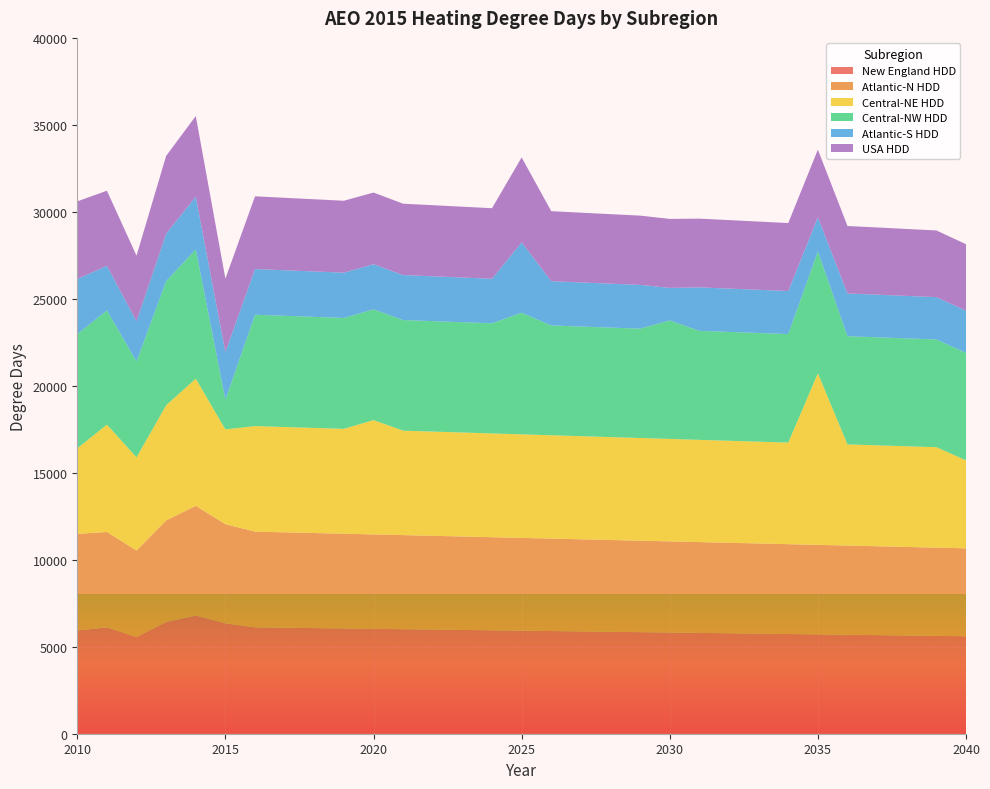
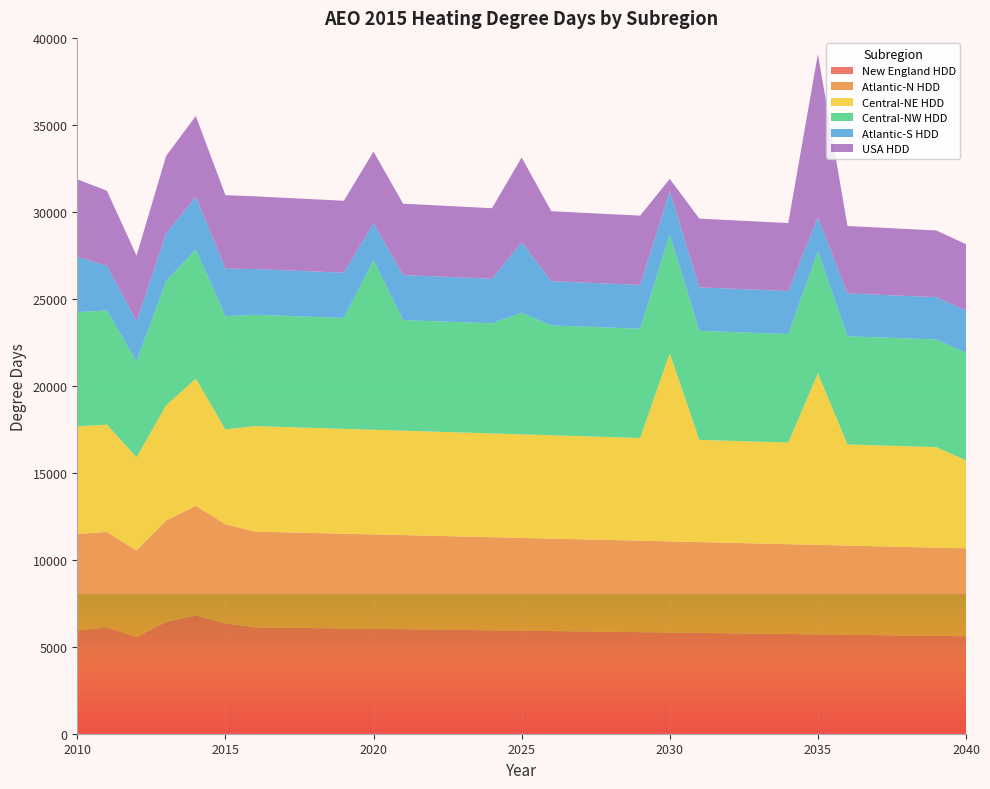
Central-NE HDD, 2010: 4900 -> 6200
Central-NW HDD, 2015: 1700 -> 6500
Central-NE HDD, 2020: 6600 -> 6000
Central-NW HDD, 2020: 6400 -> 9800
Atlantic-S HDD, 2020: 2600 -> 2100
Central-NE HDD, 2030: 5900 -> 10800
Atlantic-S HDD, 2030: 1900 -> 2500
USA HDD, 2030: 4000 -> 700
USA HDD, 2035: 3900 -> 9400
